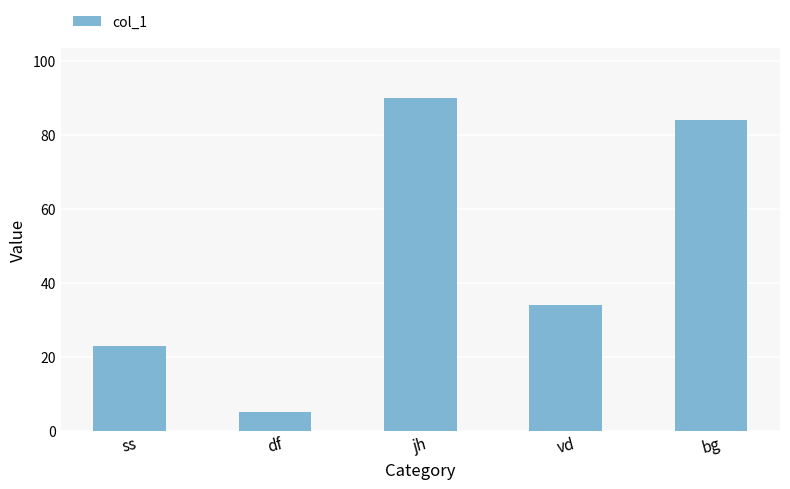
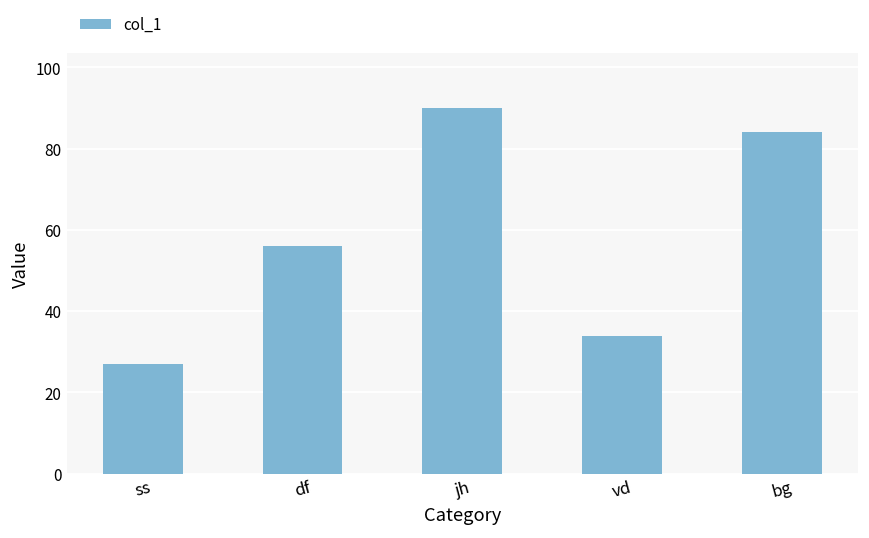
ss: 23 -> 27
df: 5 -> 56
